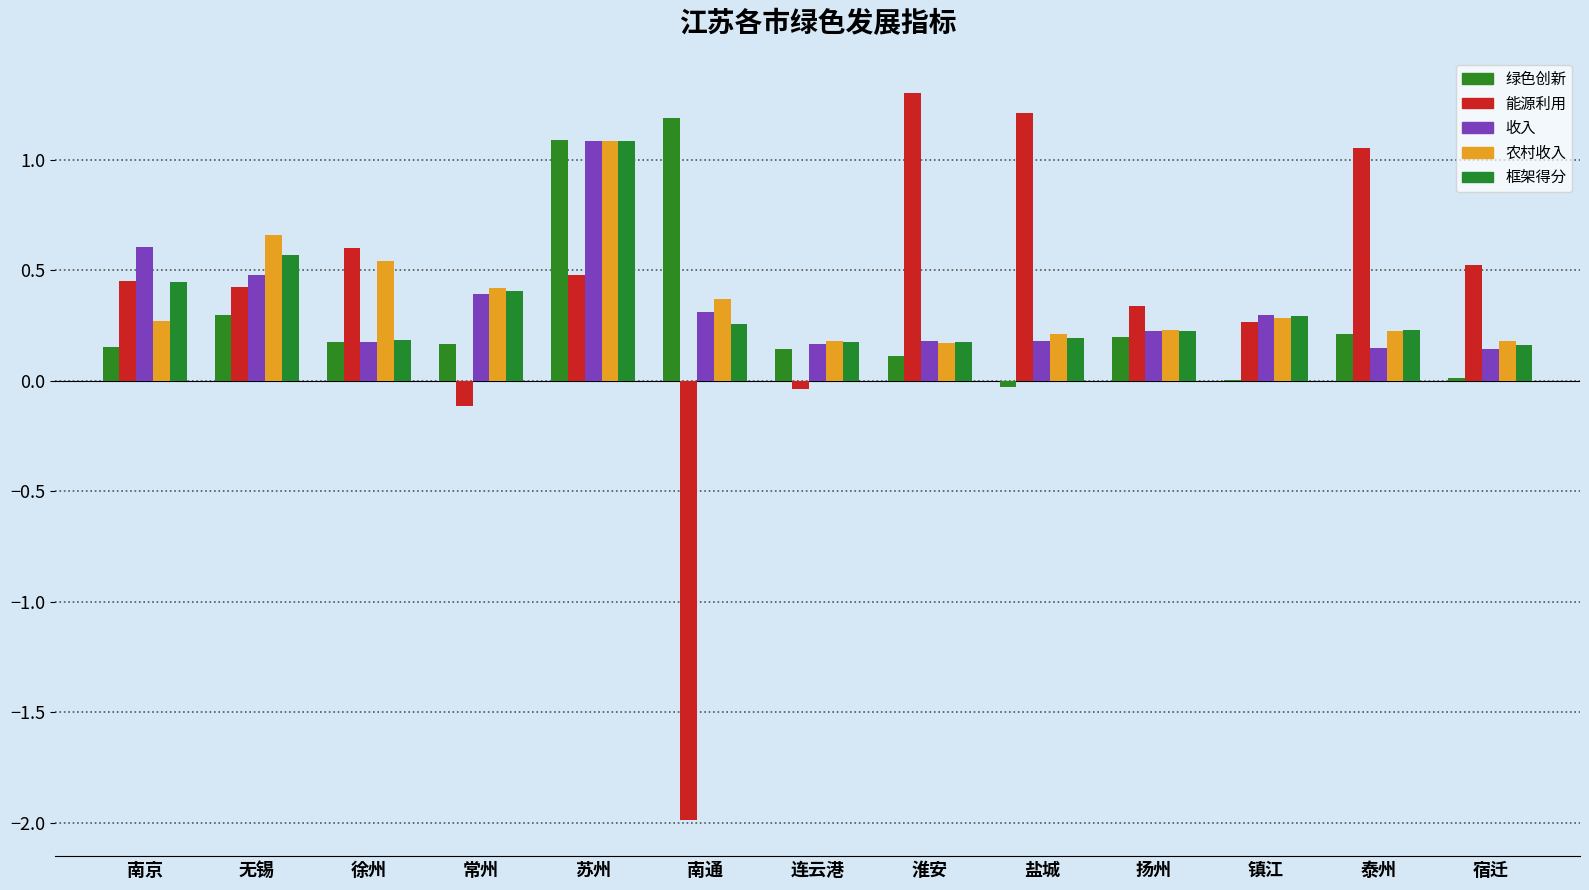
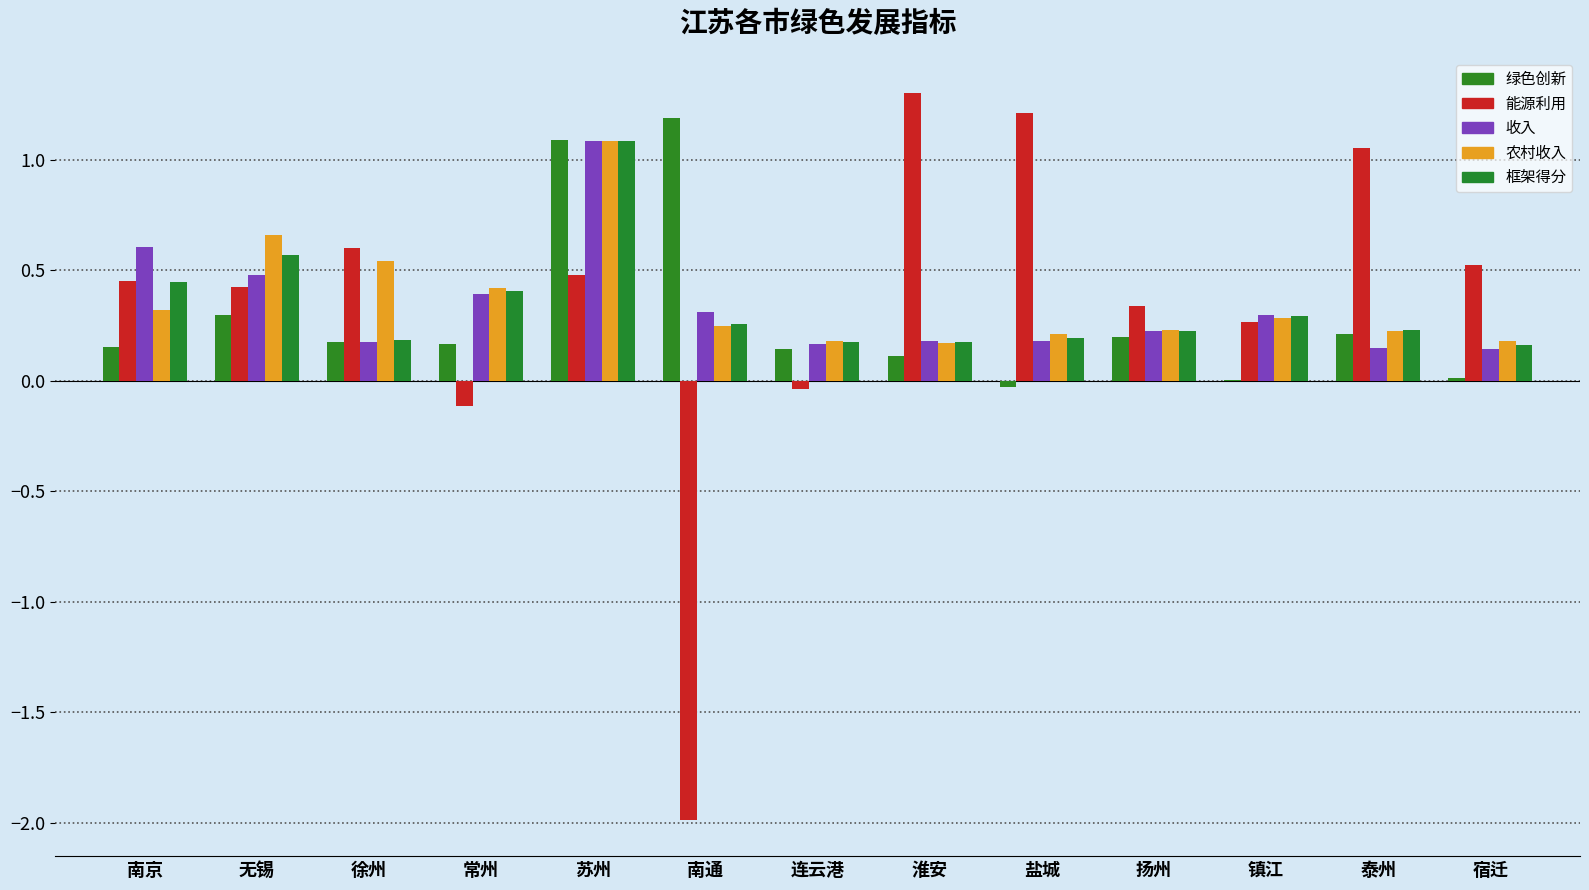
农村收入, 南京: 0.27 -> 0.32
农村收入, 南通: 0.37 -> 0.25
